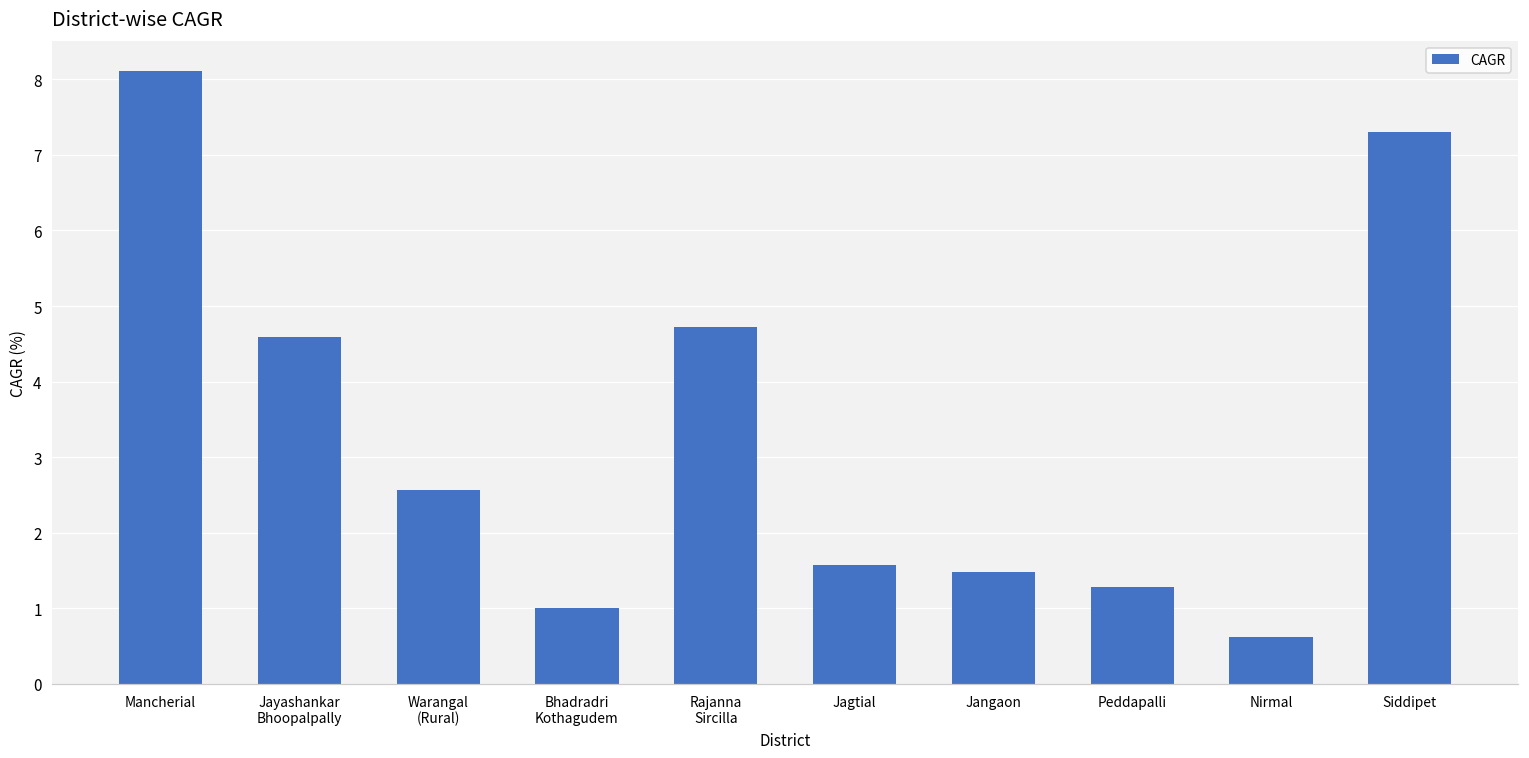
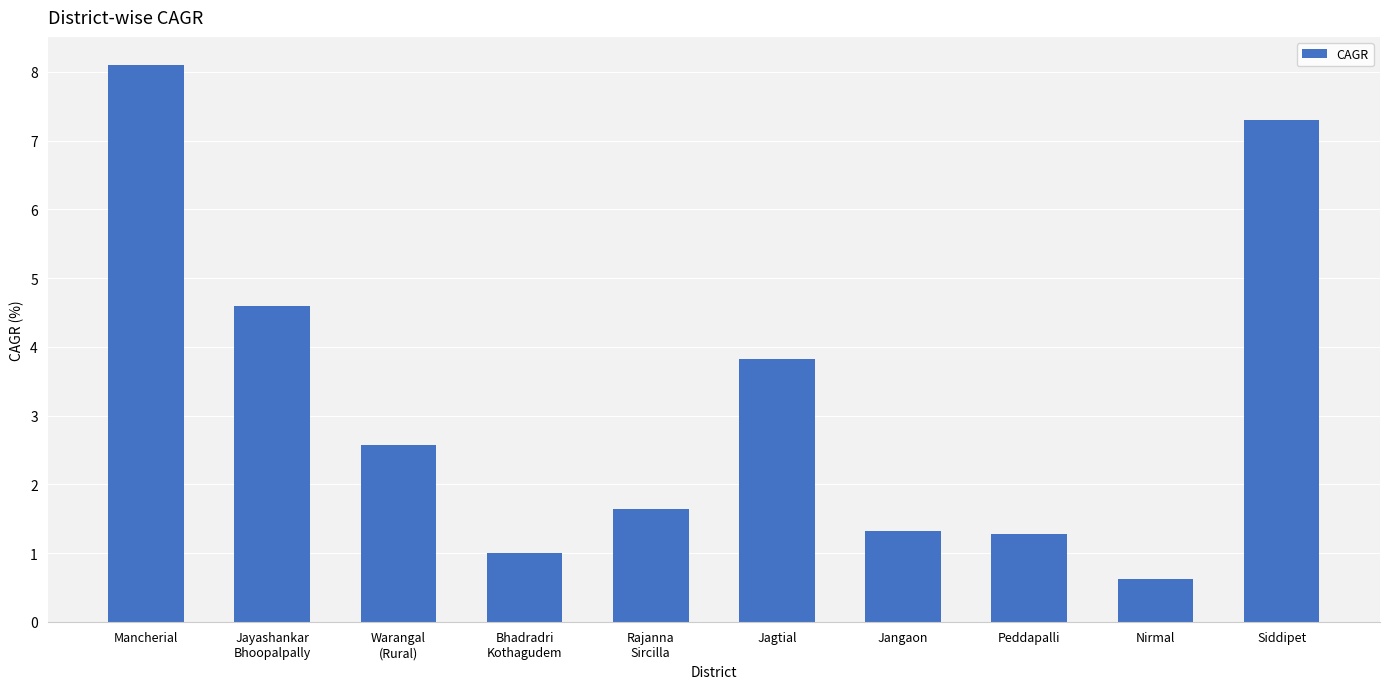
Rajanna Sircilla: 4.7 -> 1.6
Jagtial: 1.6 -> 3.8
Jangaon: 1.5 -> 1.3
